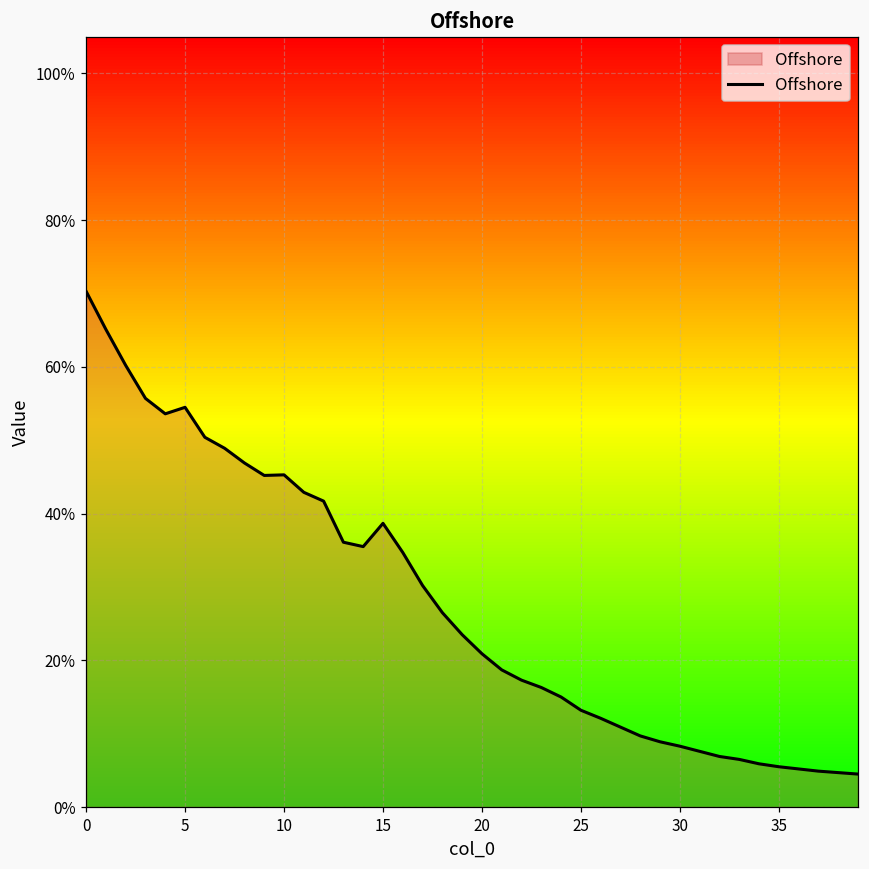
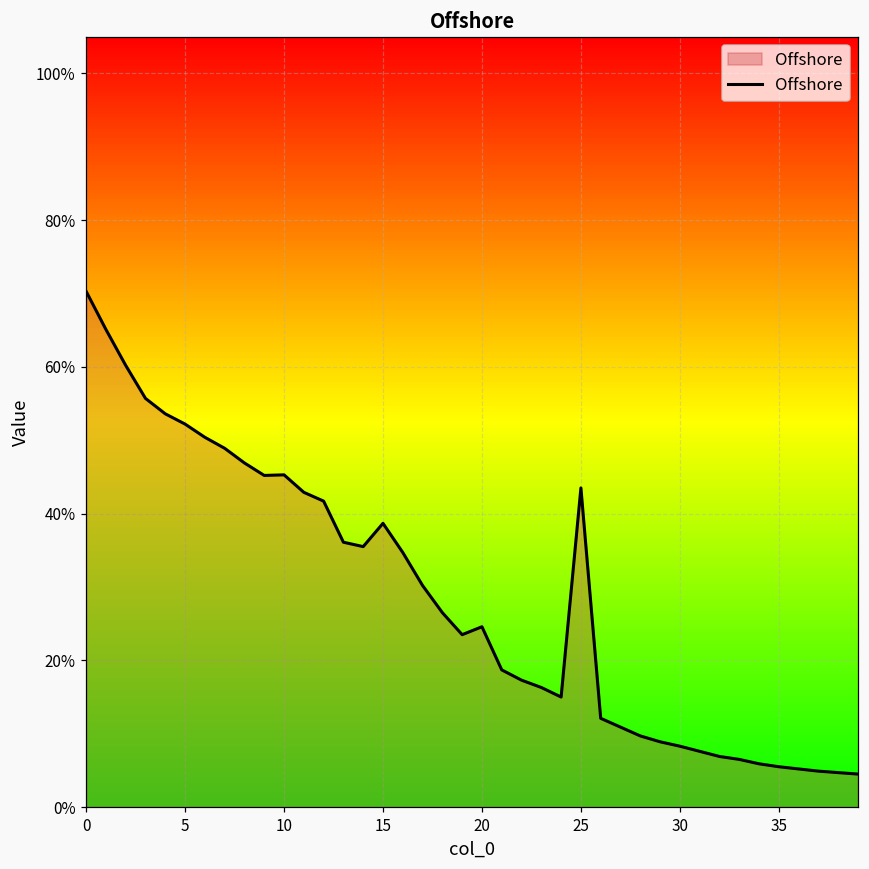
5: 54% -> 52%
20: 21% -> 25%
25: 13% -> 43%
